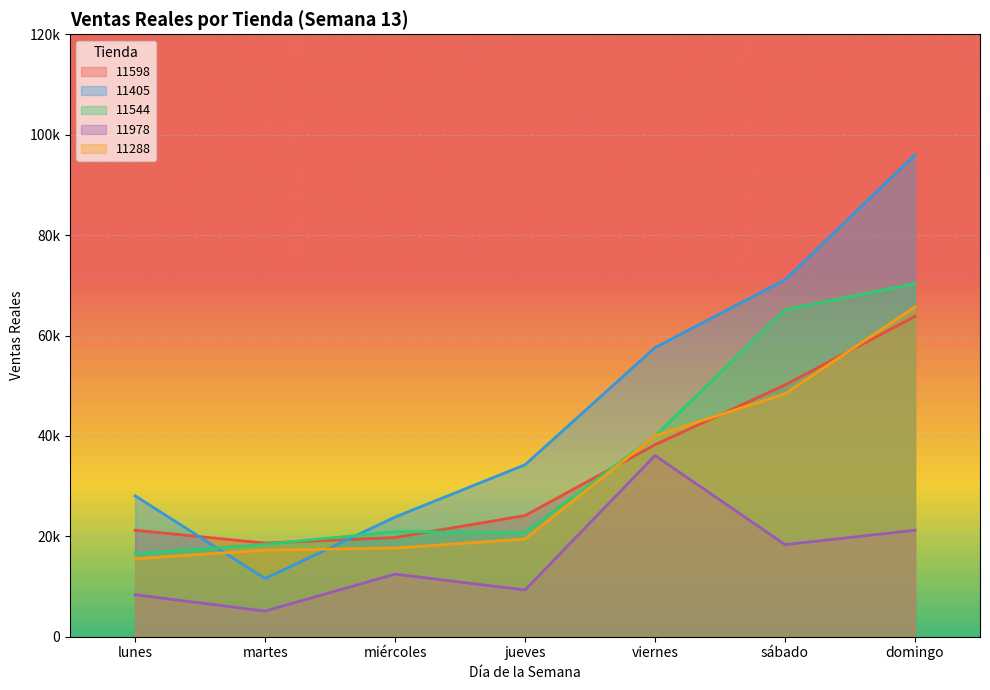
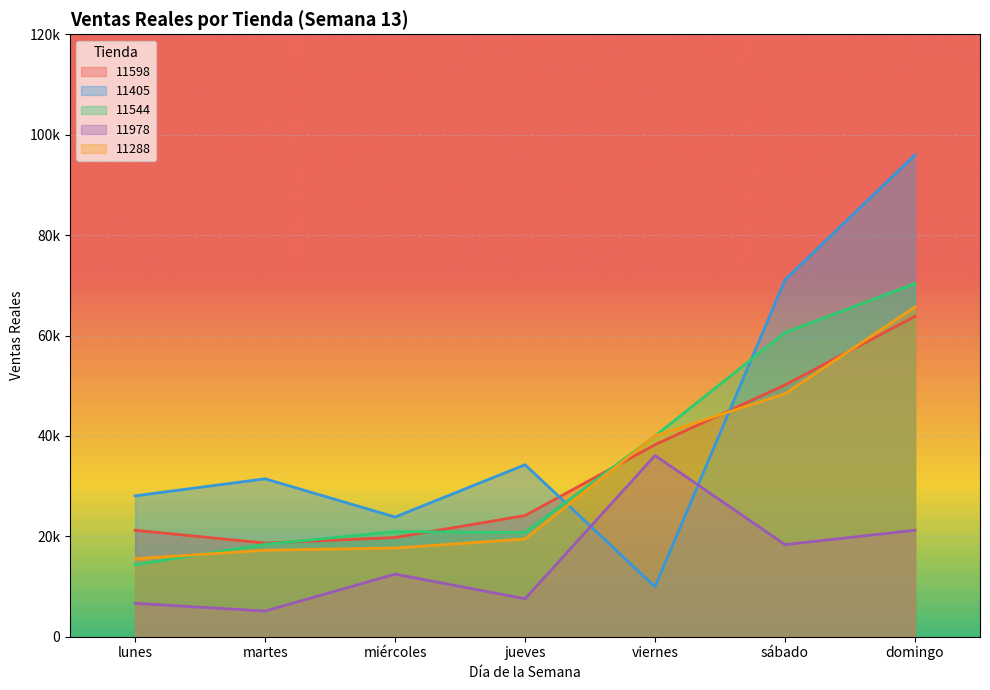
11544, lunes: 17000 -> 14000
11978, lunes: 8000 -> 7000
11405, martes: 12000 -> 31000
11978, jueves: 9000 -> 8000
11405, viernes: 58000 -> 10000
11544, sábado: 65000 -> 61000
